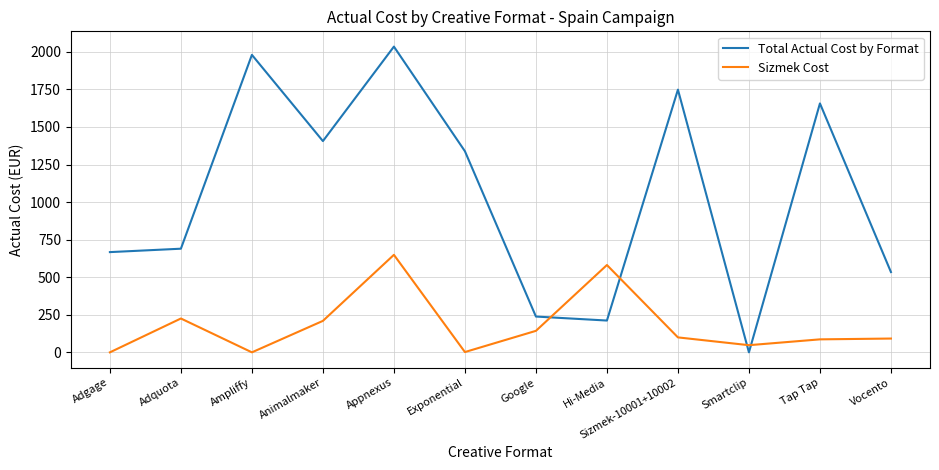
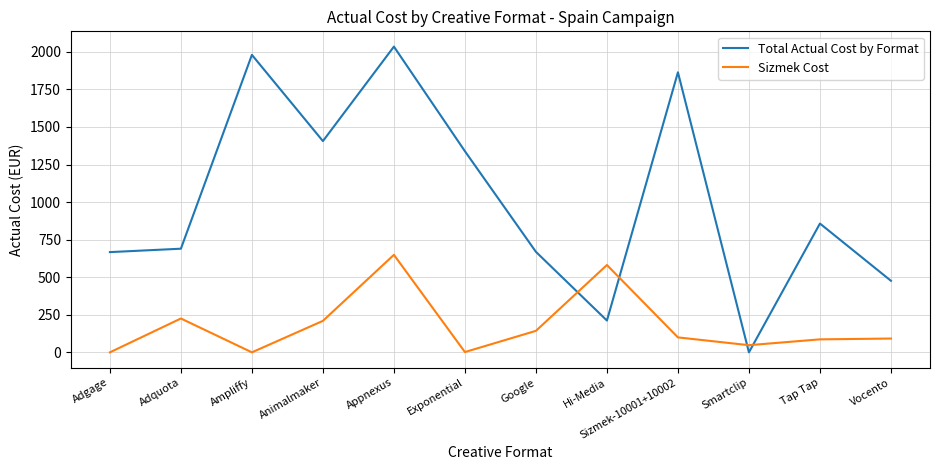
Total Actual Cost by Format, Google: 240 -> 670
Total Actual Cost by Format, Sizmek-10001+10002: 1750 -> 1860
Total Actual Cost by Format, Tap Tap: 1660 -> 860
Total Actual Cost by Format, Vocento: 530 -> 480
